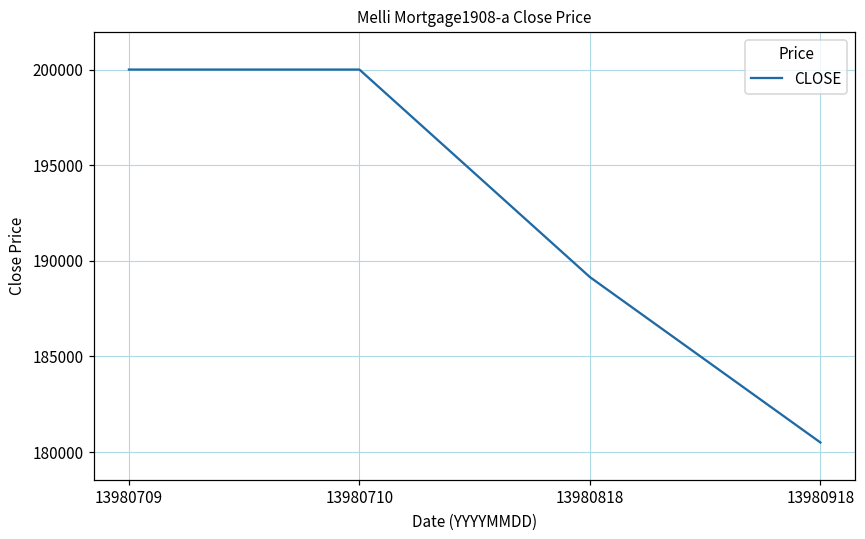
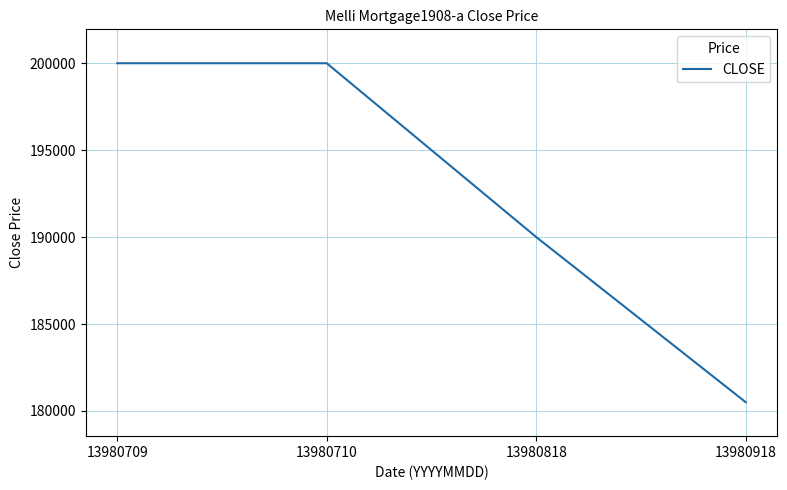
13980818: 189100 -> 190000
